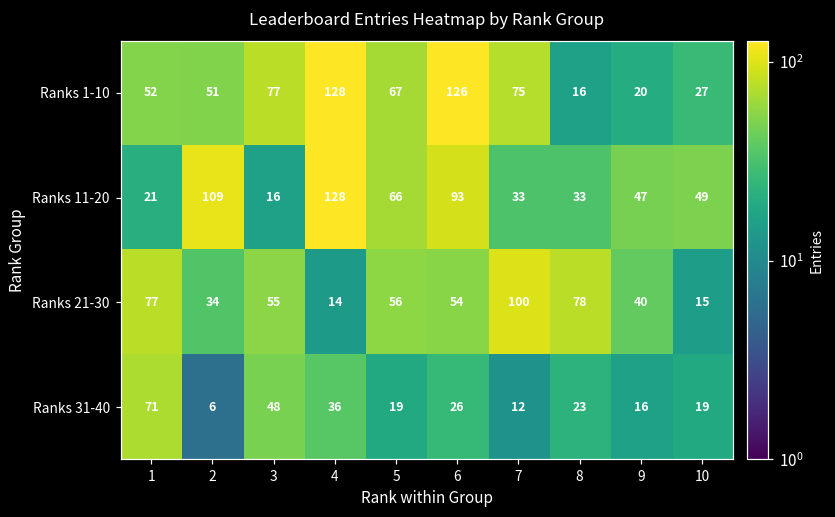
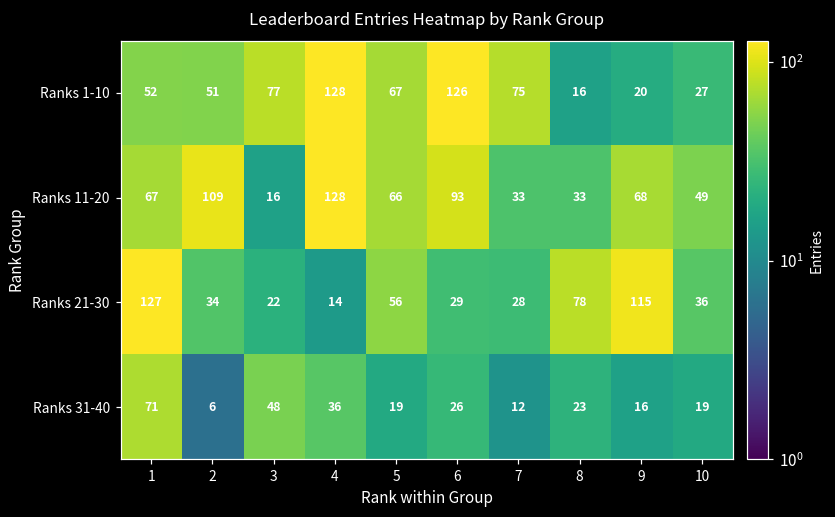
Ranks 11-20, 1: 21 -> 67
Ranks 11-20, 9: 47 -> 68
Ranks 21-30, 1: 77 -> 127
Ranks 21-30, 3: 55 -> 22
Ranks 21-30, 6: 54 -> 29
Ranks 21-30, 7: 100 -> 28
Ranks 21-30, 9: 40 -> 115
Ranks 21-30, 10: 15 -> 36
